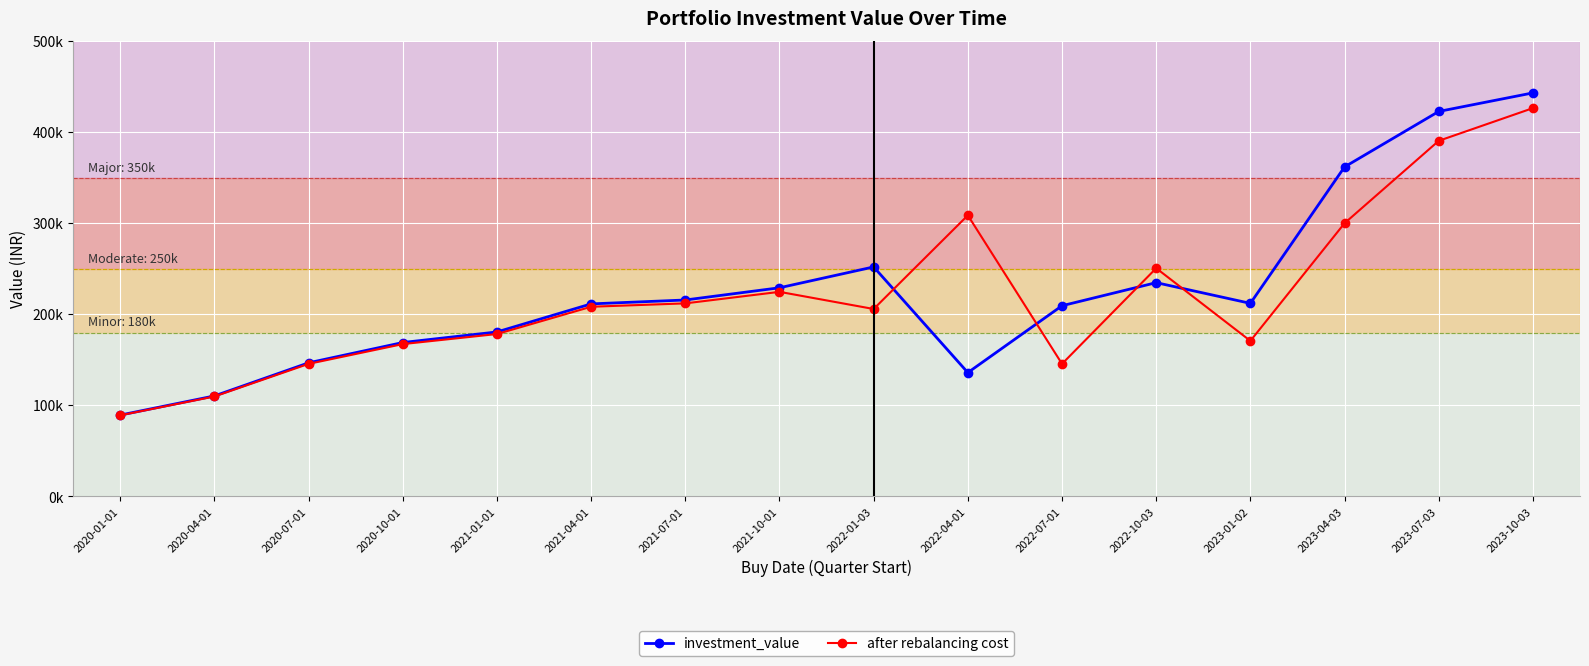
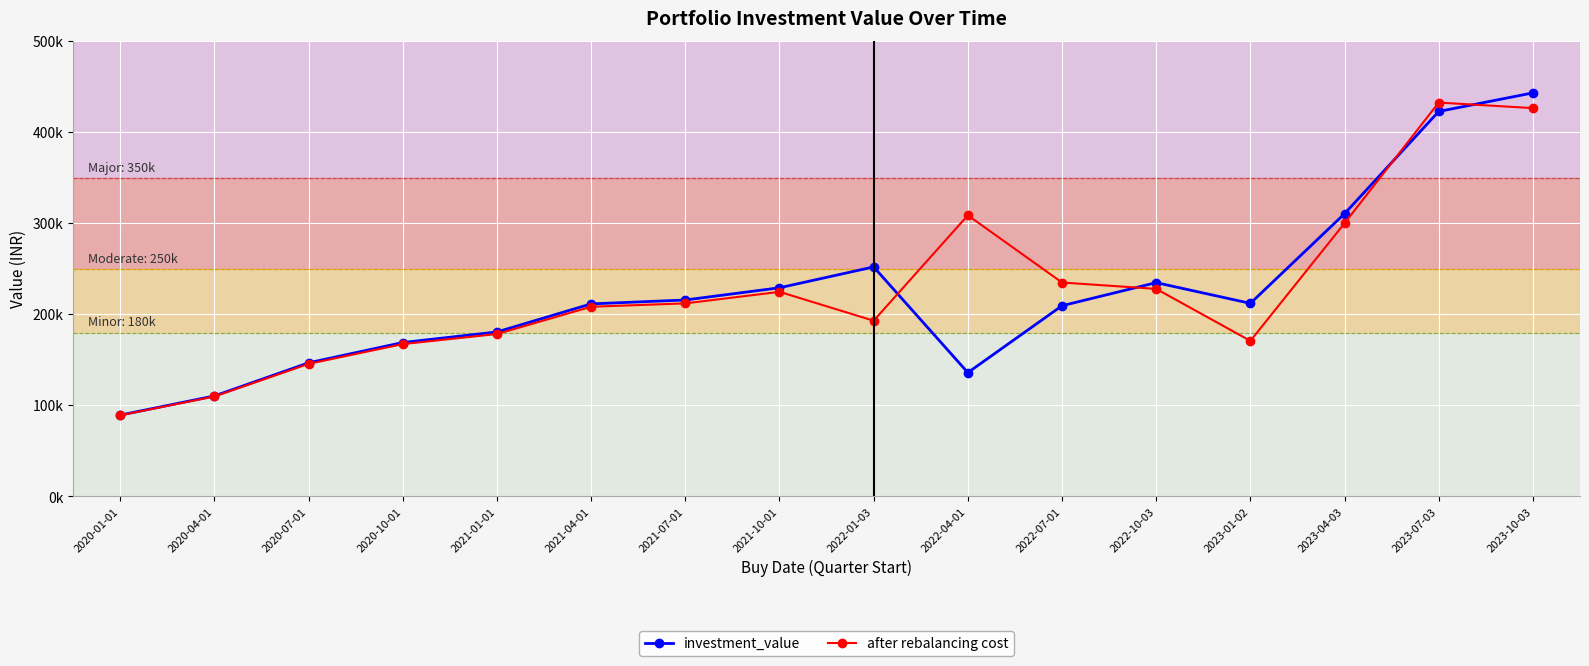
after rebalancing cost, 2022-01-03: 210000 -> 190000
after rebalancing cost, 2022-07-01: 150000 -> 230000
after rebalancing cost, 2022-10-03: 250000 -> 230000
investment_value, 2023-04-03: 360000 -> 310000
after rebalancing cost, 2023-07-03: 390000 -> 430000
